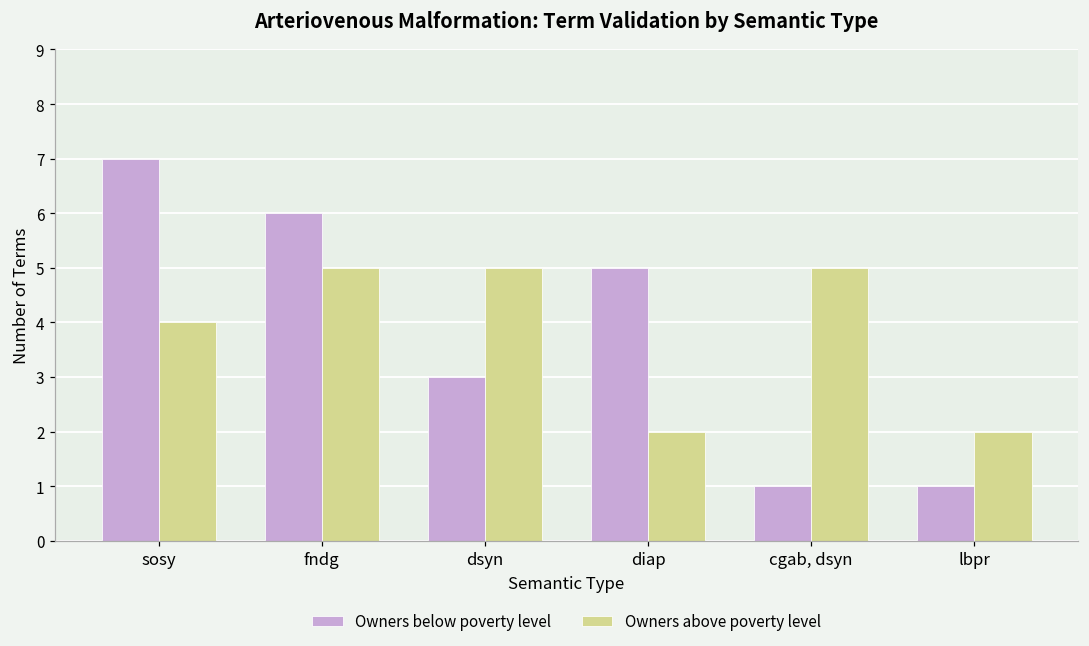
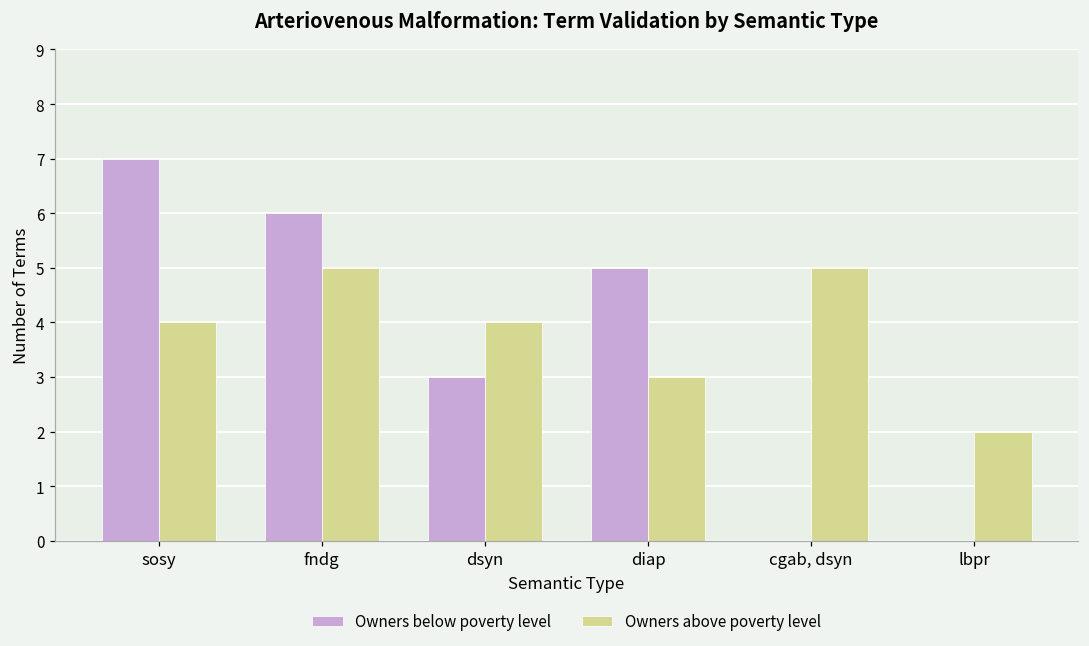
Owners above poverty level, dsyn: 5 -> 4
Owners above poverty level, diap: 2 -> 3
Owners below poverty level, cgab, dsyn: 1 -> 0
Owners below poverty level, lbpr: 1 -> 0
